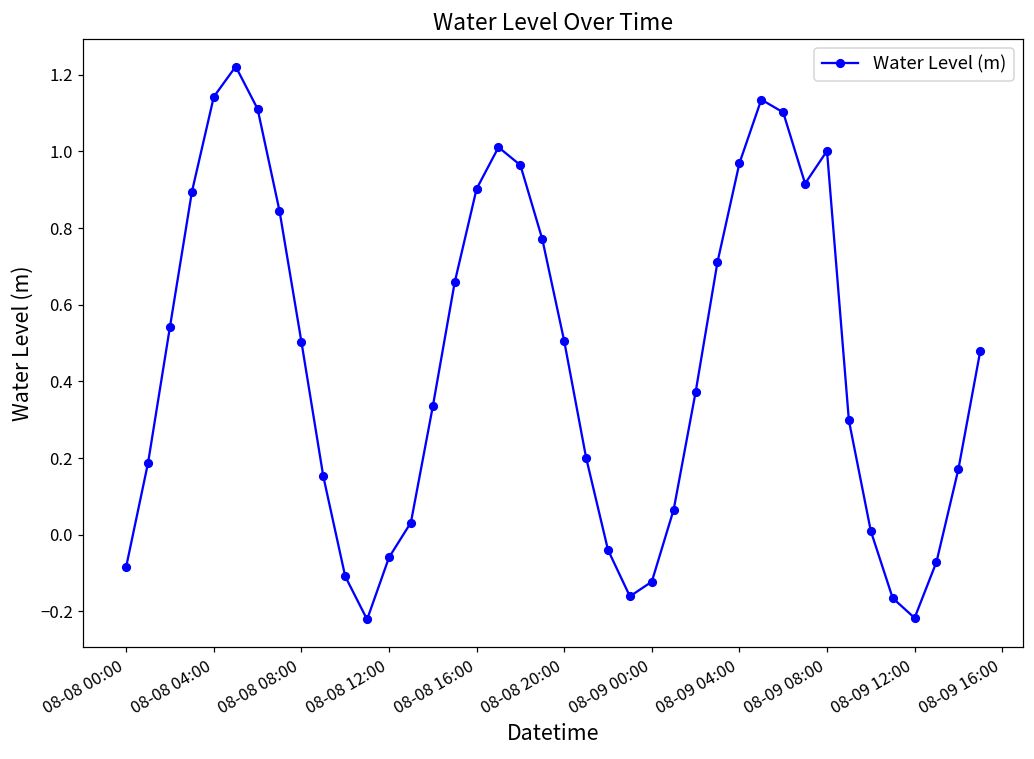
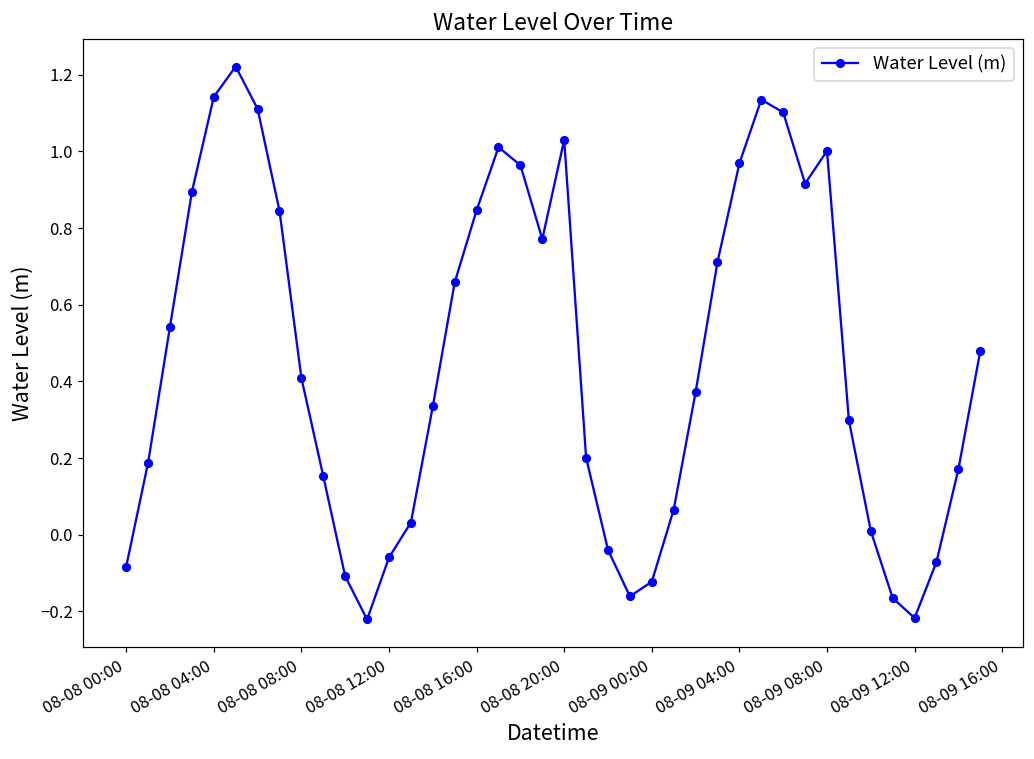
08-08 08:00: 0.50 -> 0.41
08-08 16:00: 0.90 -> 0.85
08-08 20:00: 0.51 -> 1.03
